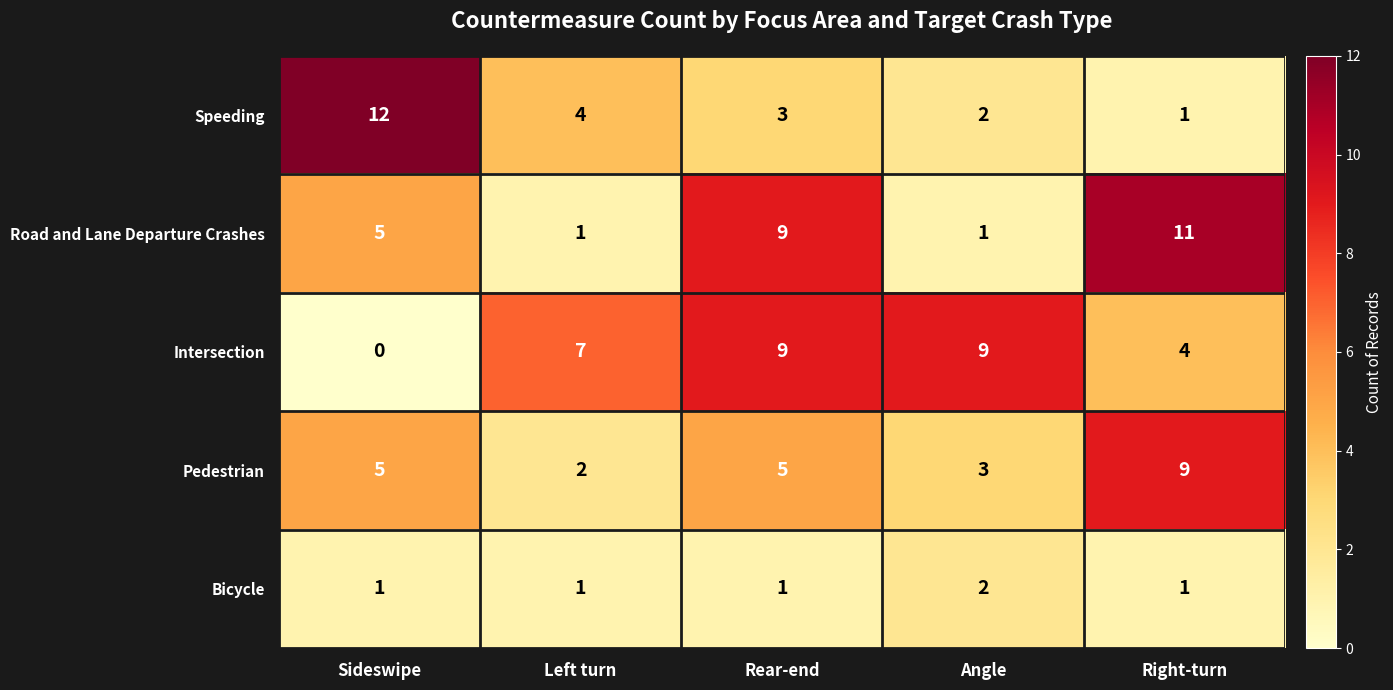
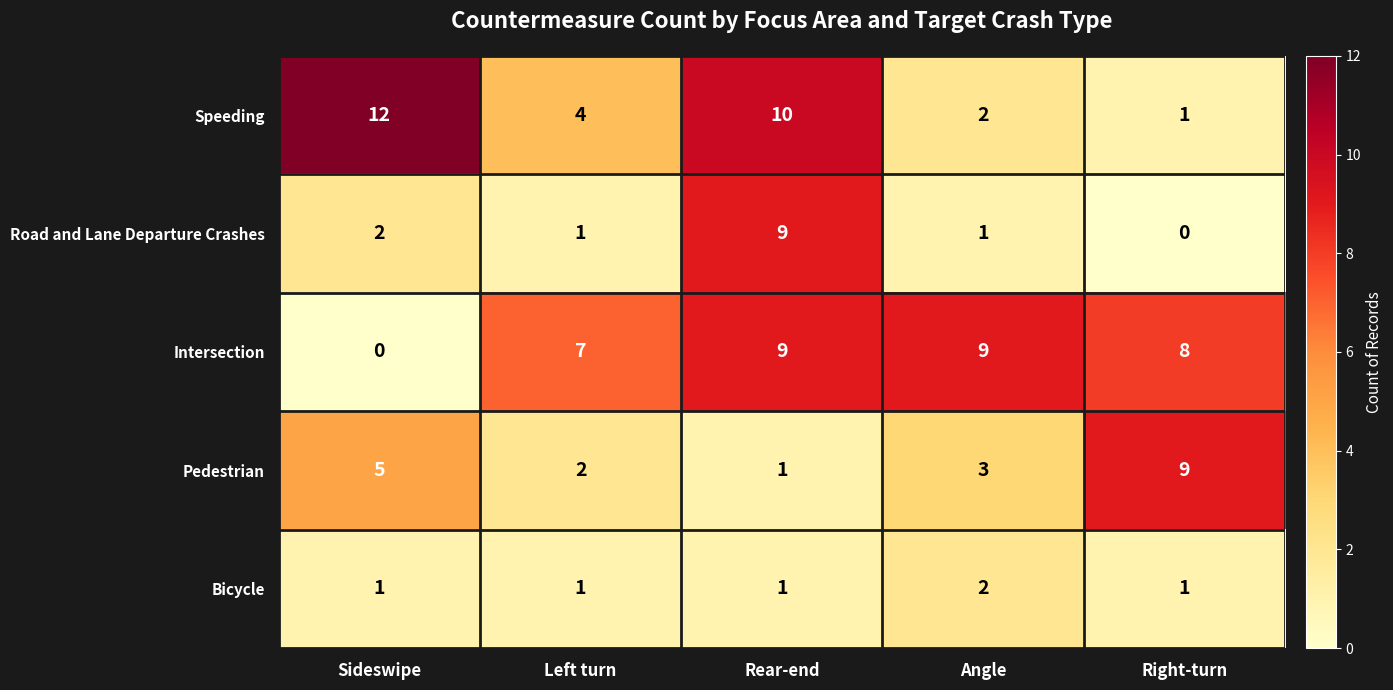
Speeding, Rear-end: 3 -> 10
Road and Lane Departure Crashes, Sideswipe: 5 -> 2
Road and Lane Departure Crashes, Right-turn: 11 -> 0
Intersection, Right-turn: 4 -> 8
Pedestrian, Rear-end: 5 -> 1
